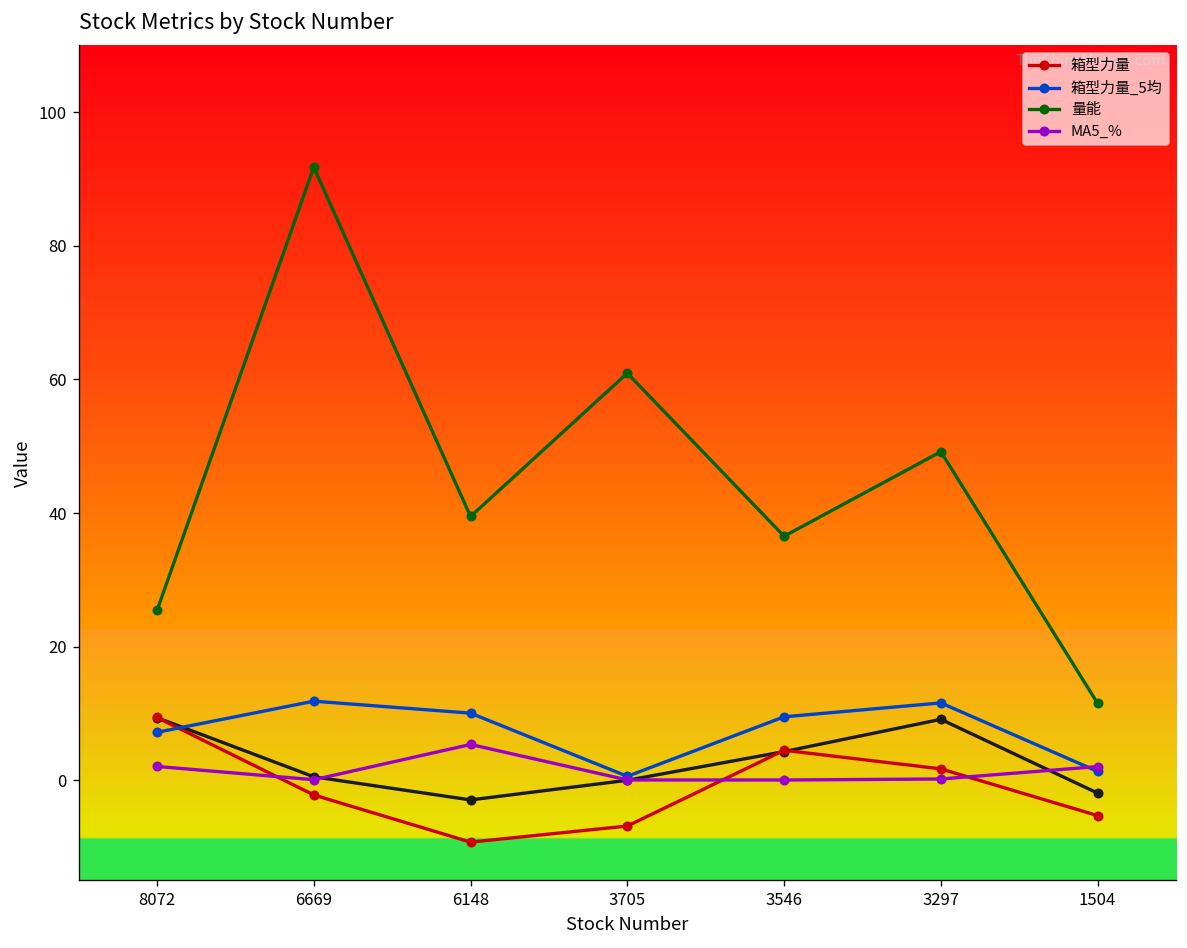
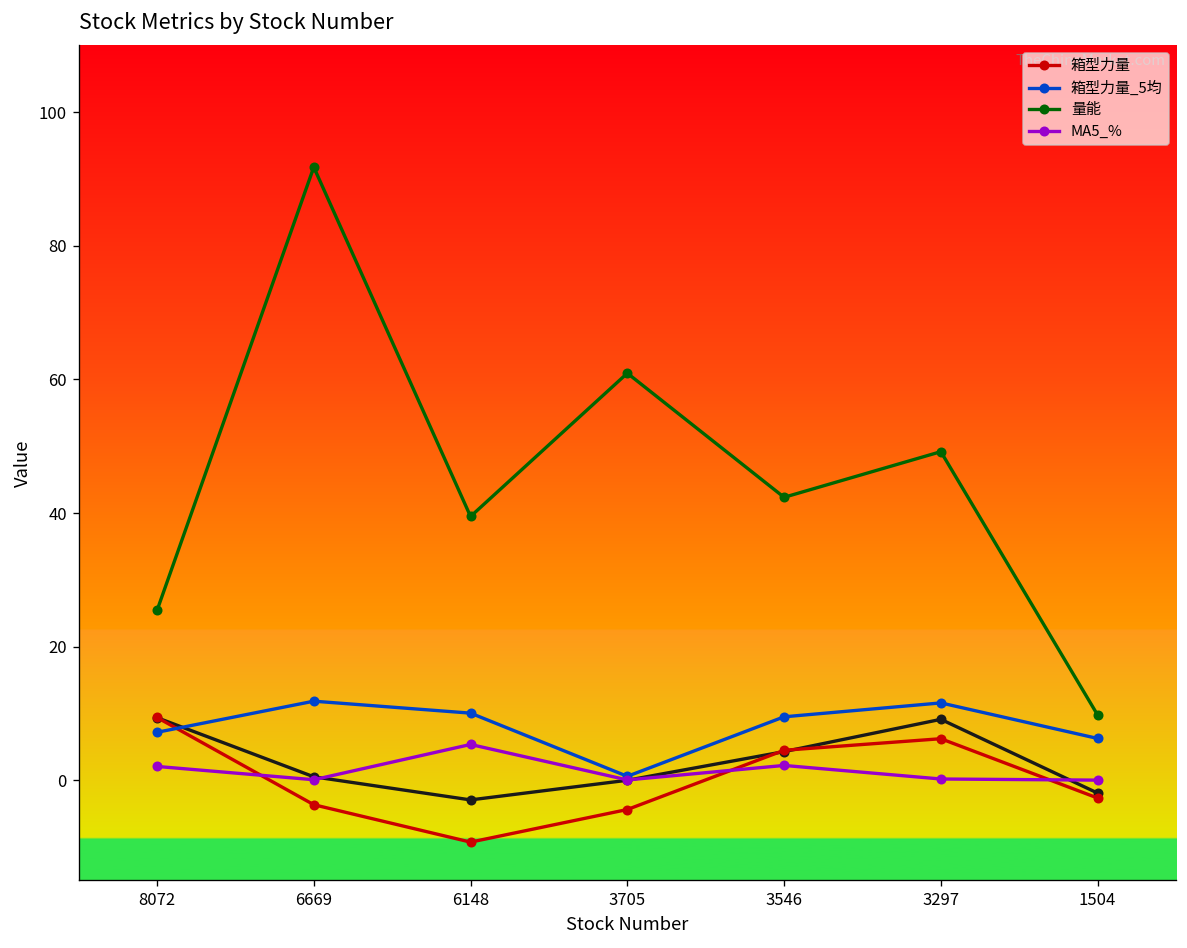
箱型力量, 6669: -2 -> -4
箱型力量, 3705: -7 -> -4
量能, 3546: 37 -> 42
MA5_%, 3546: 0 -> 2
箱型力量, 3297: 2 -> 6
箱型力量, 1504: -5 -> -3
箱型力量_5均, 1504: 1 -> 6
量能, 1504: 12 -> 10
MA5_%, 1504: 2 -> 0
